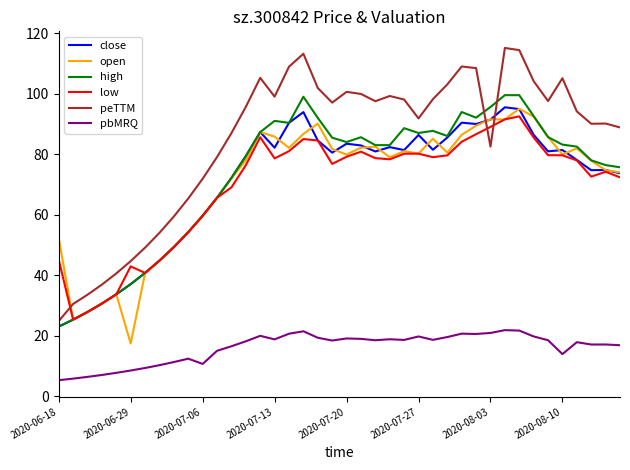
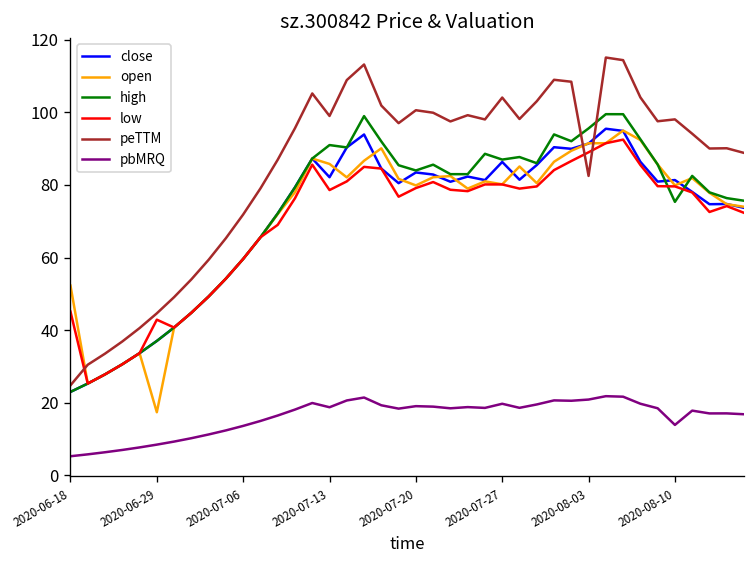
pbMRQ, 2020-07-06: 11 -> 14
peTTM, 2020-07-27: 92 -> 104
high, 2020-08-10: 83 -> 75
peTTM, 2020-08-10: 105 -> 98
